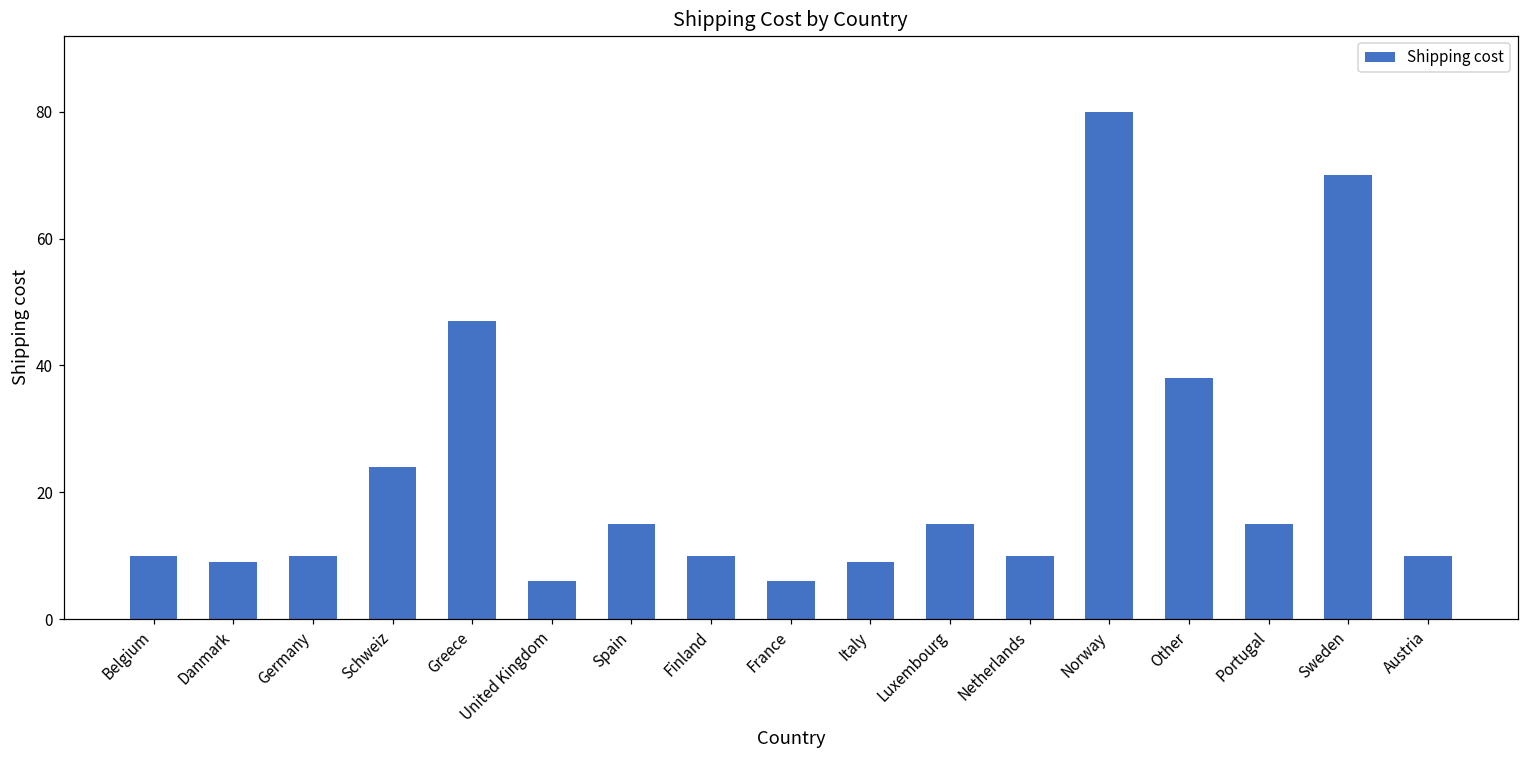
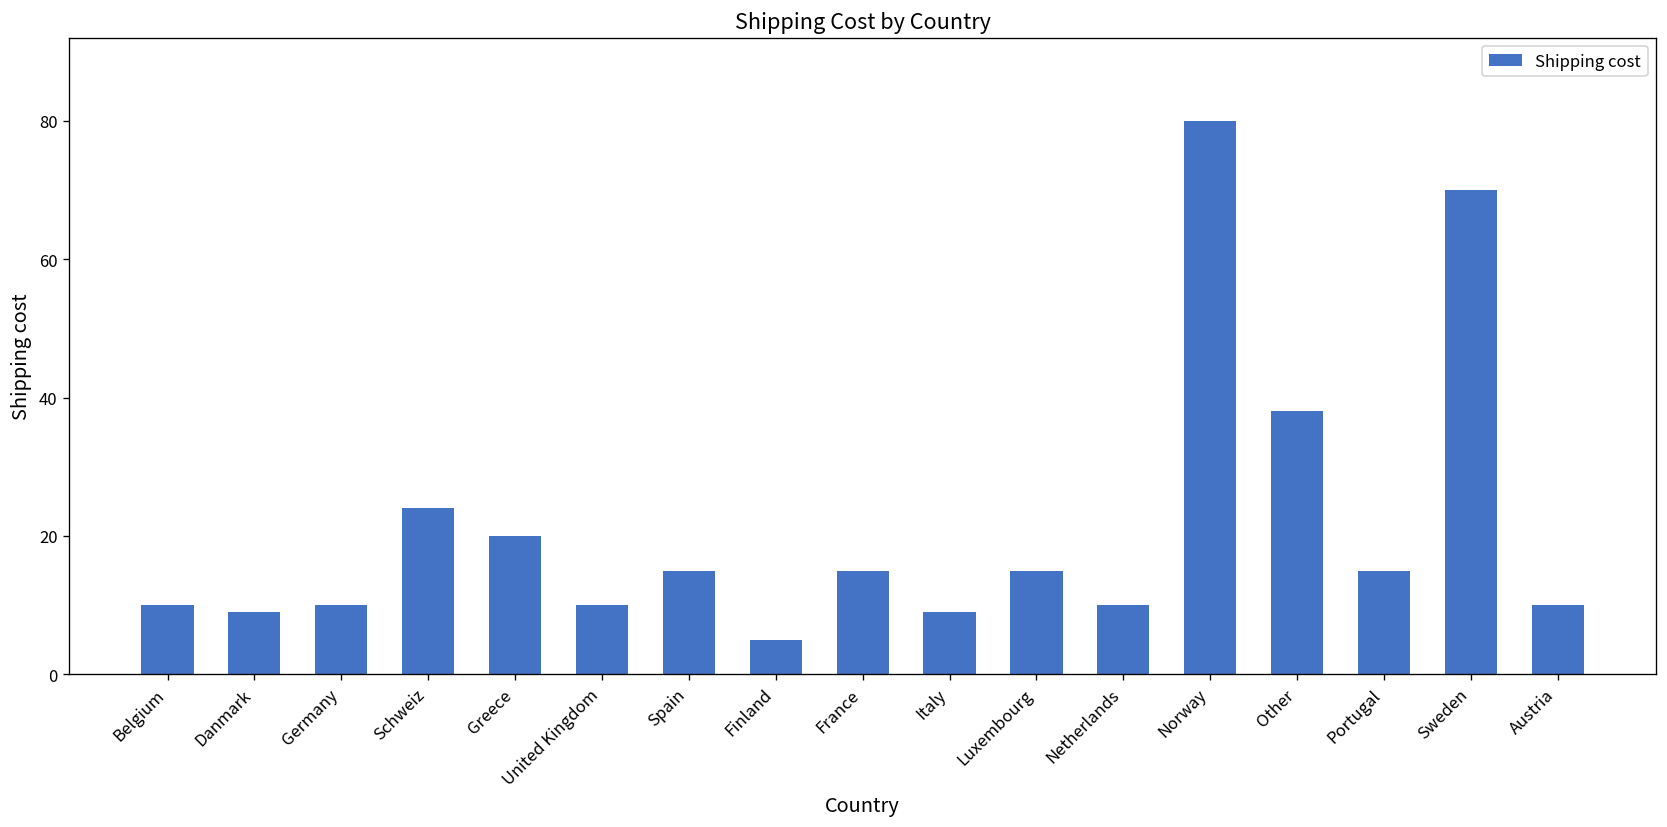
Greece: 47 -> 20
United Kingdom: 6 -> 10
Finland: 10 -> 5
France: 6 -> 15
